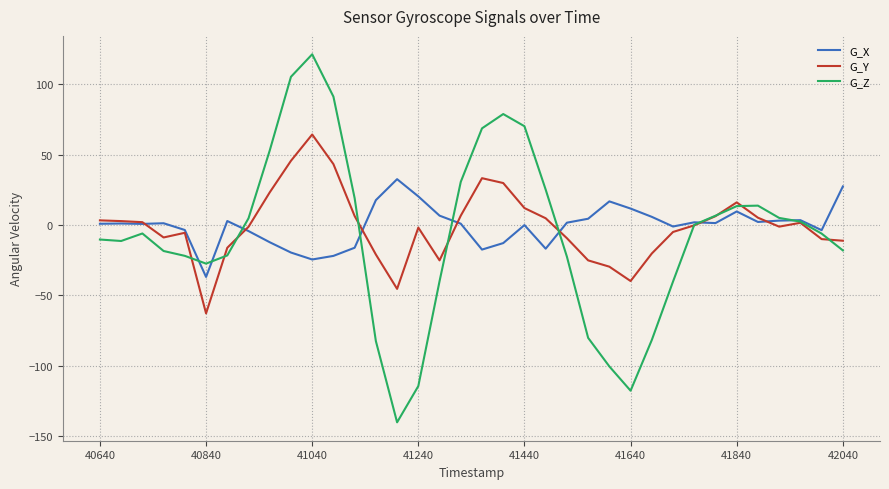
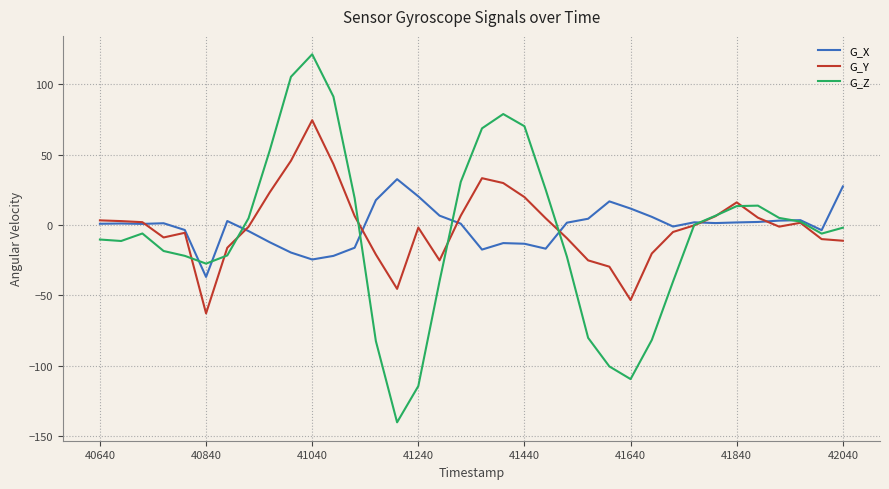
G_Y, 41040: 64 -> 74
G_X, 41440: 0 -> -13
G_Y, 41440: 12 -> 20
G_Y, 41640: -40 -> -53
G_Z, 41640: -118 -> -109
G_X, 41840: 10 -> 2
G_Z, 42040: -18 -> -2
